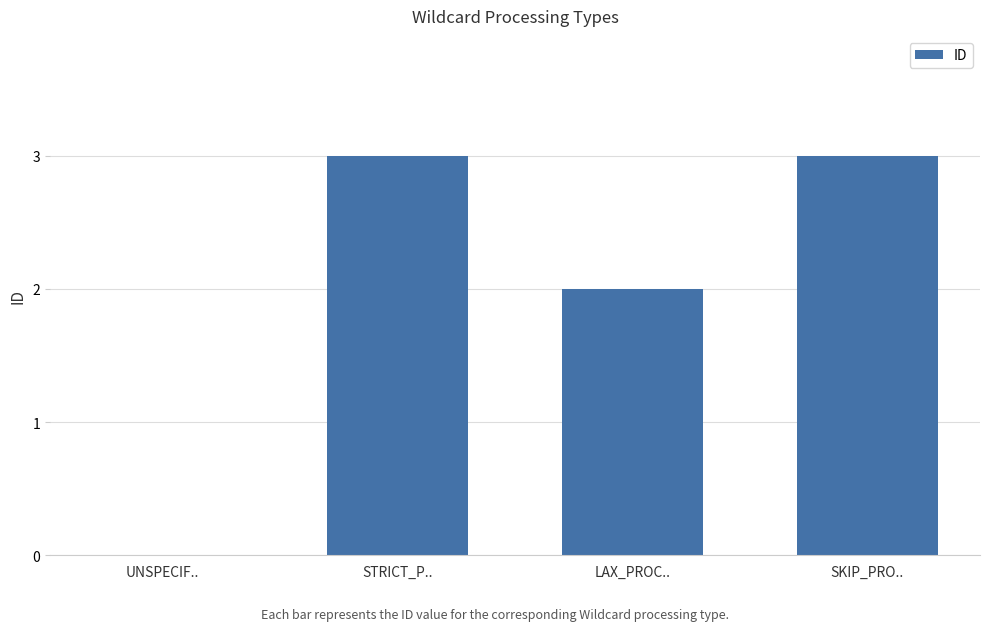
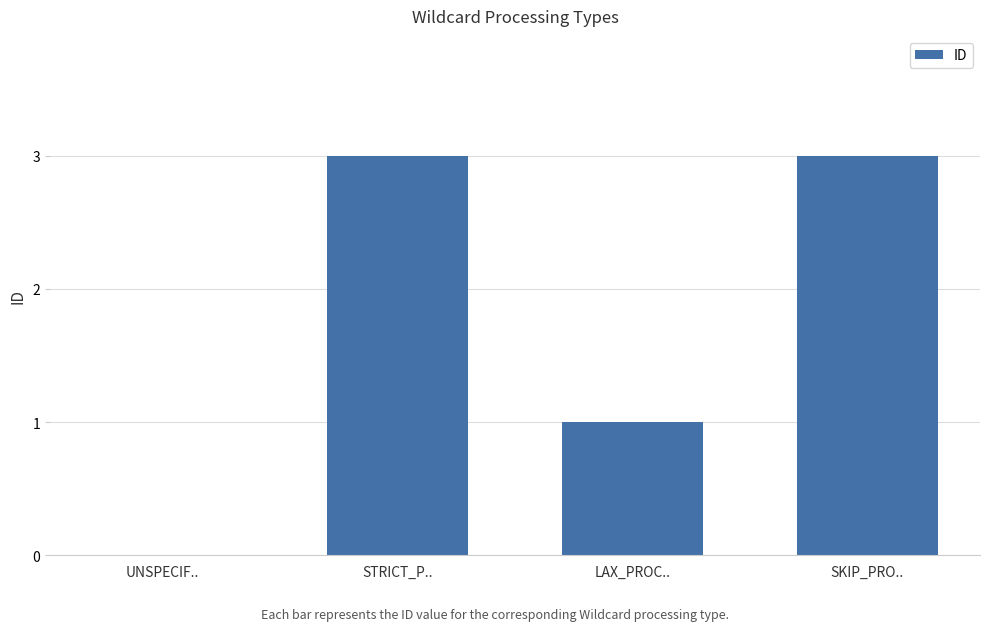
LAX_PROC..: 2 -> 1
